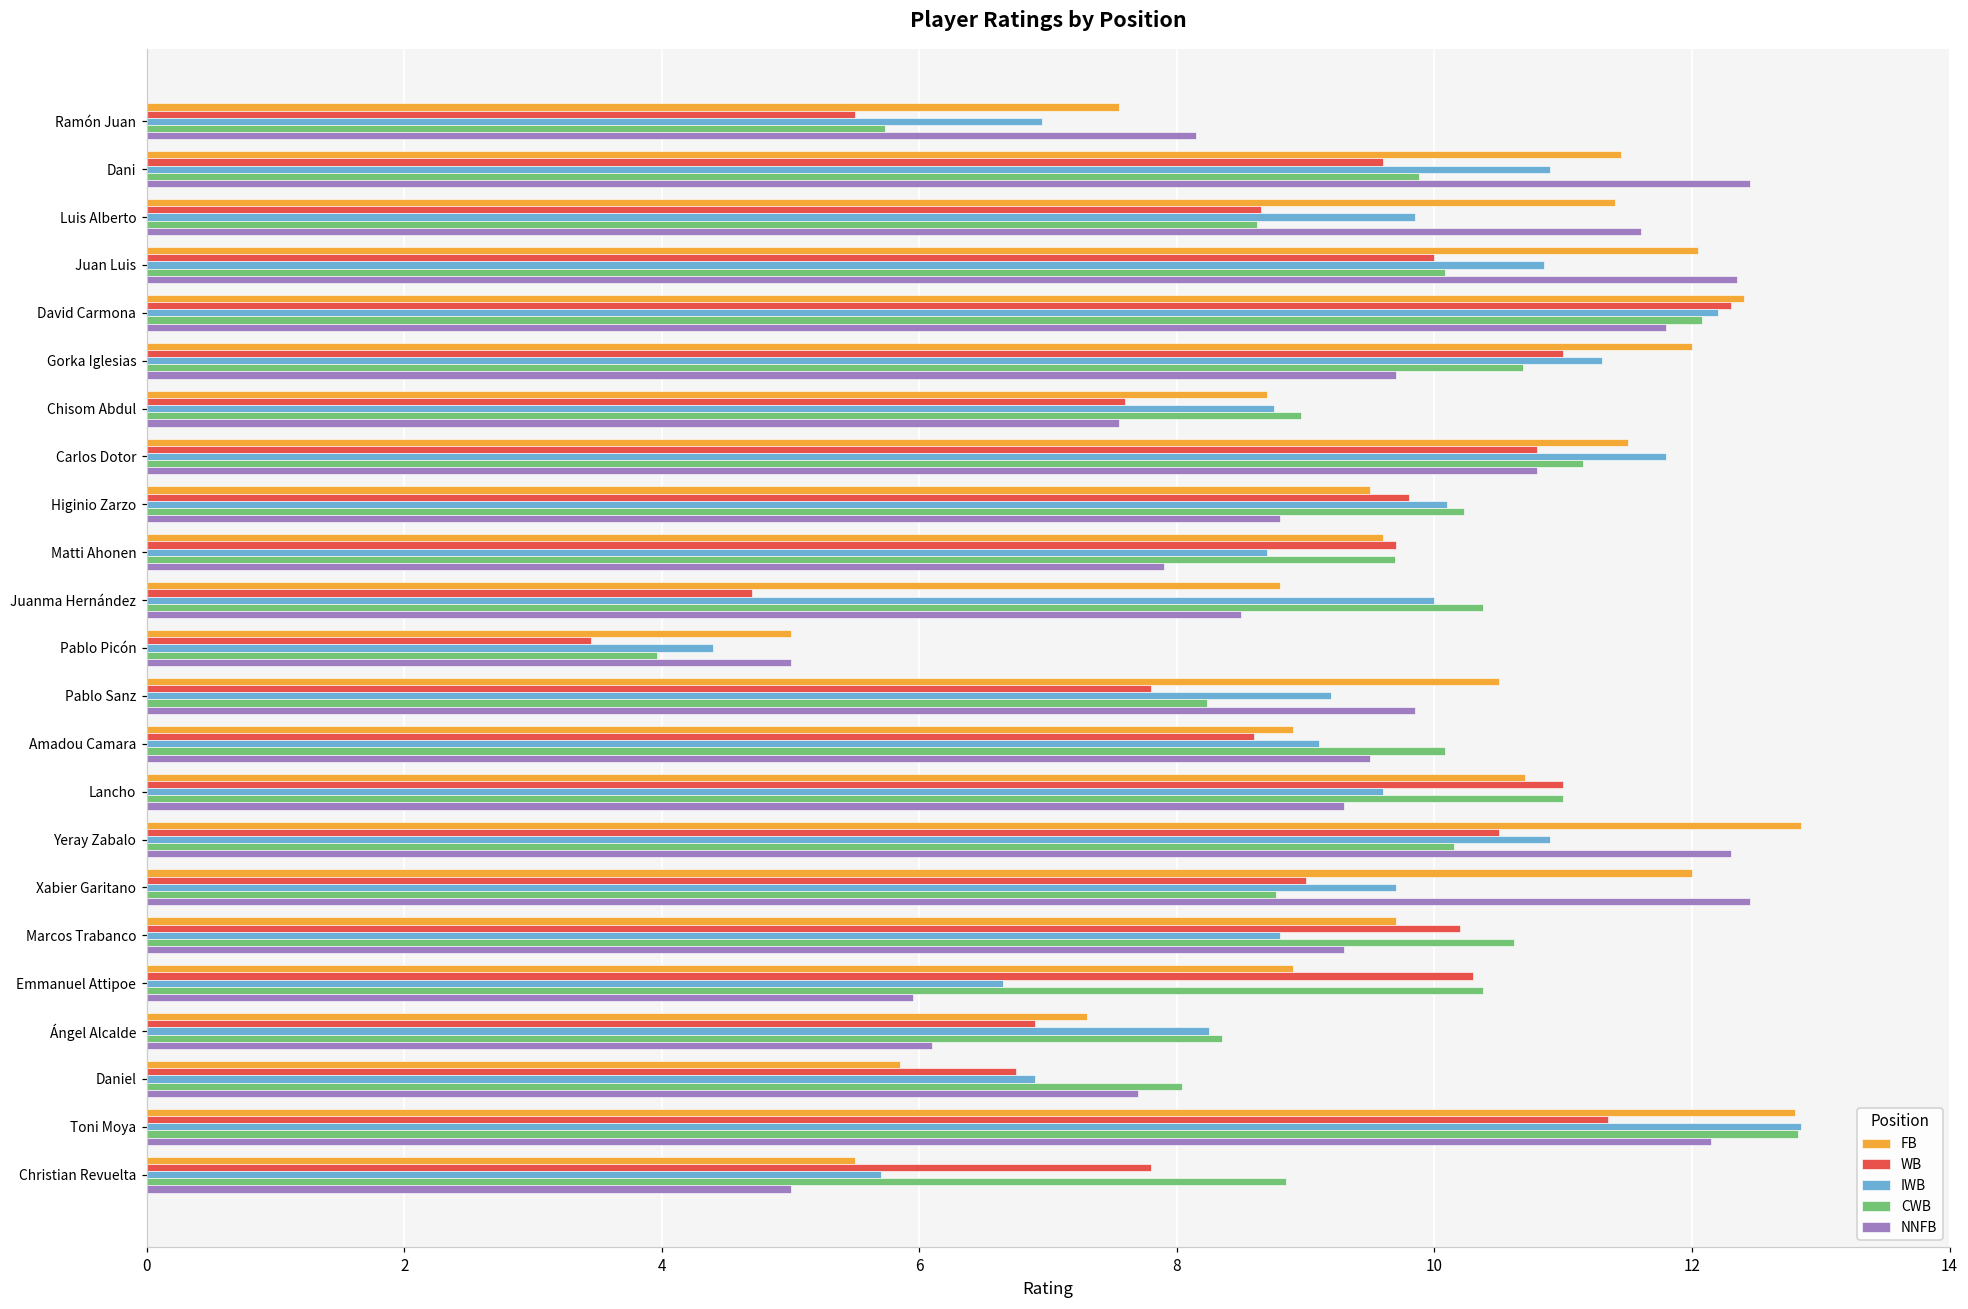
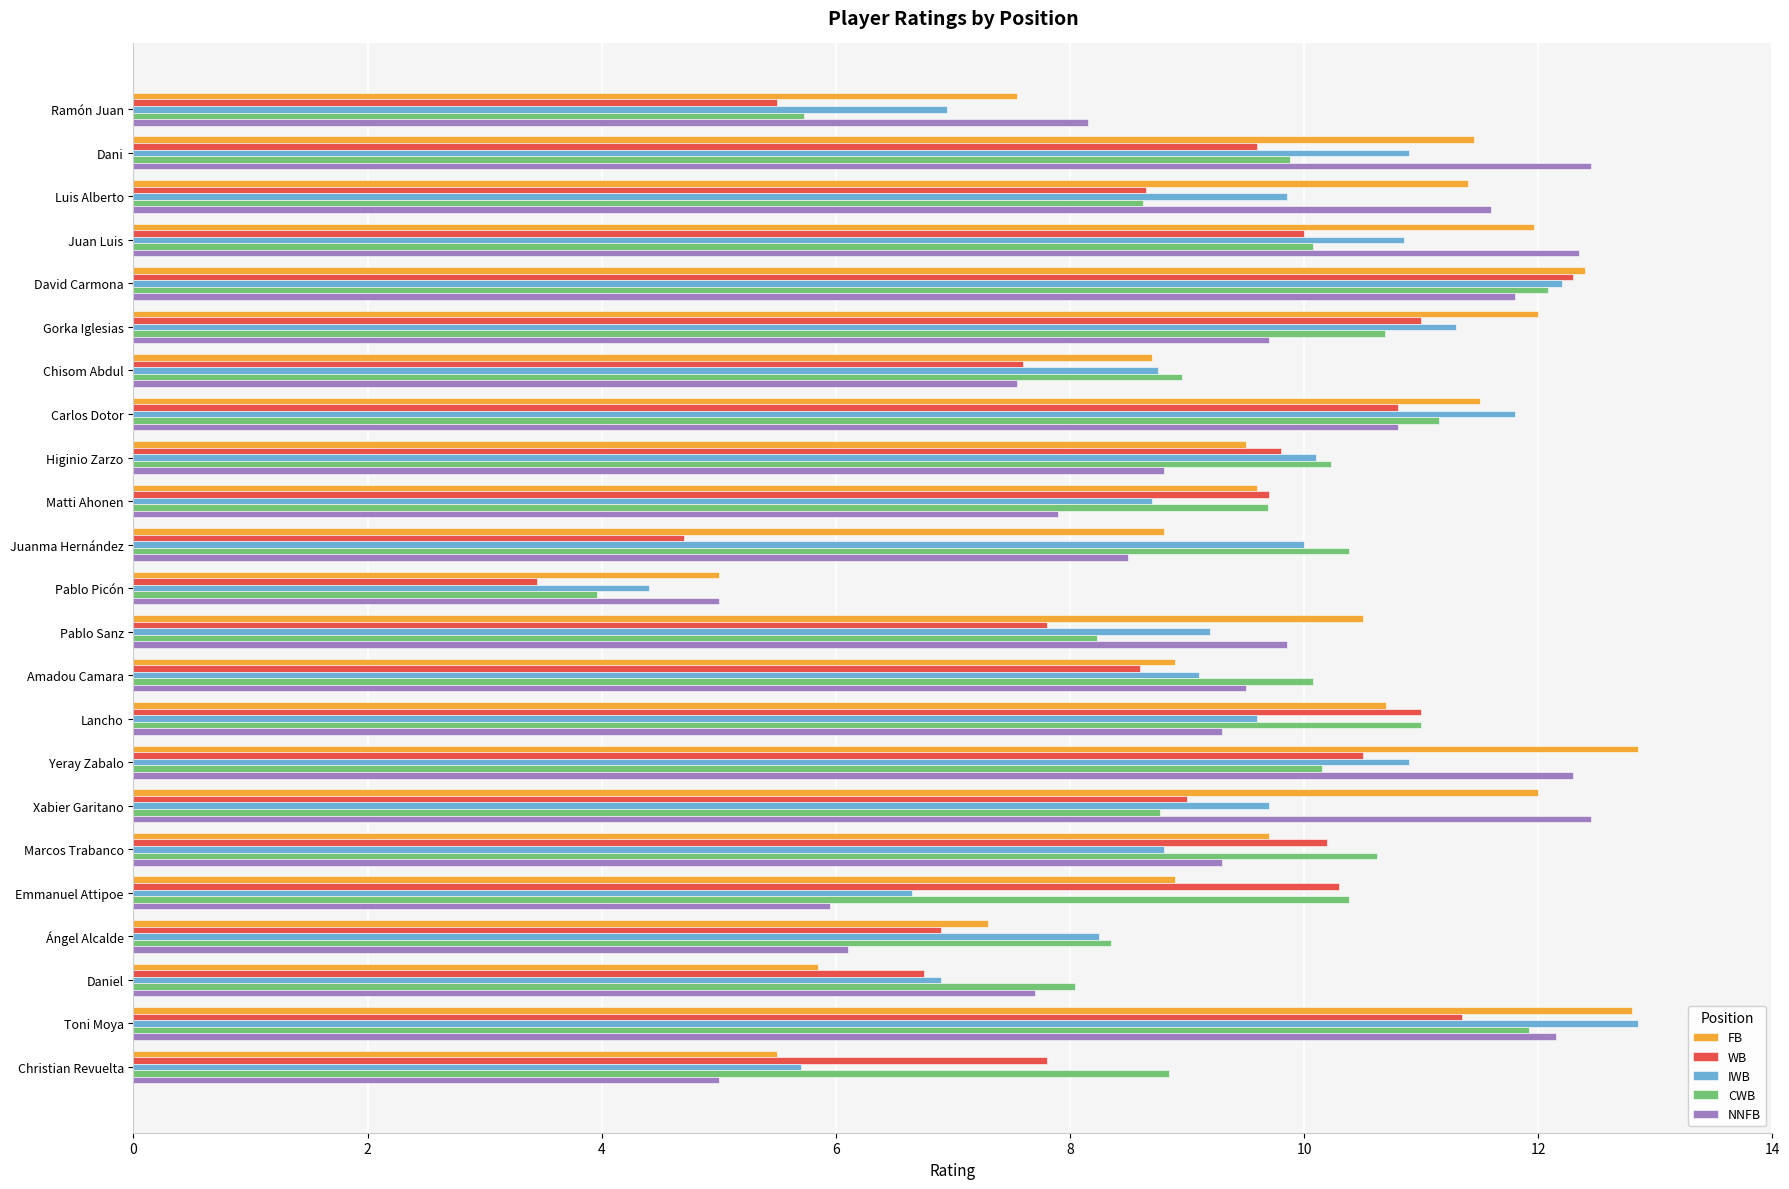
FB, Juan Luis: 12.05 -> 11.96
CWB, Toni Moya: 12.82 -> 11.92
